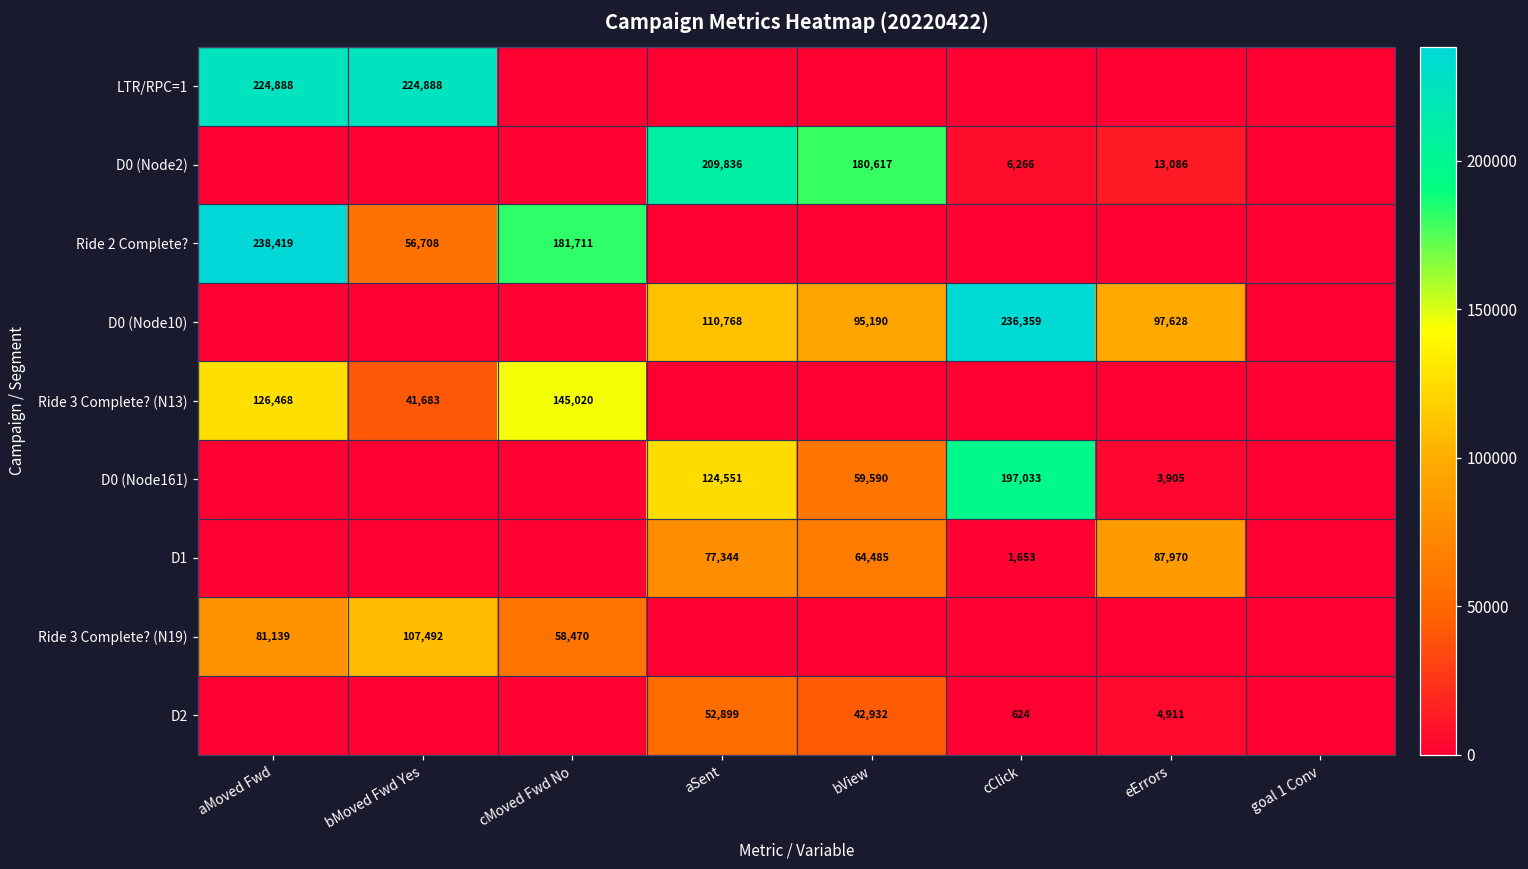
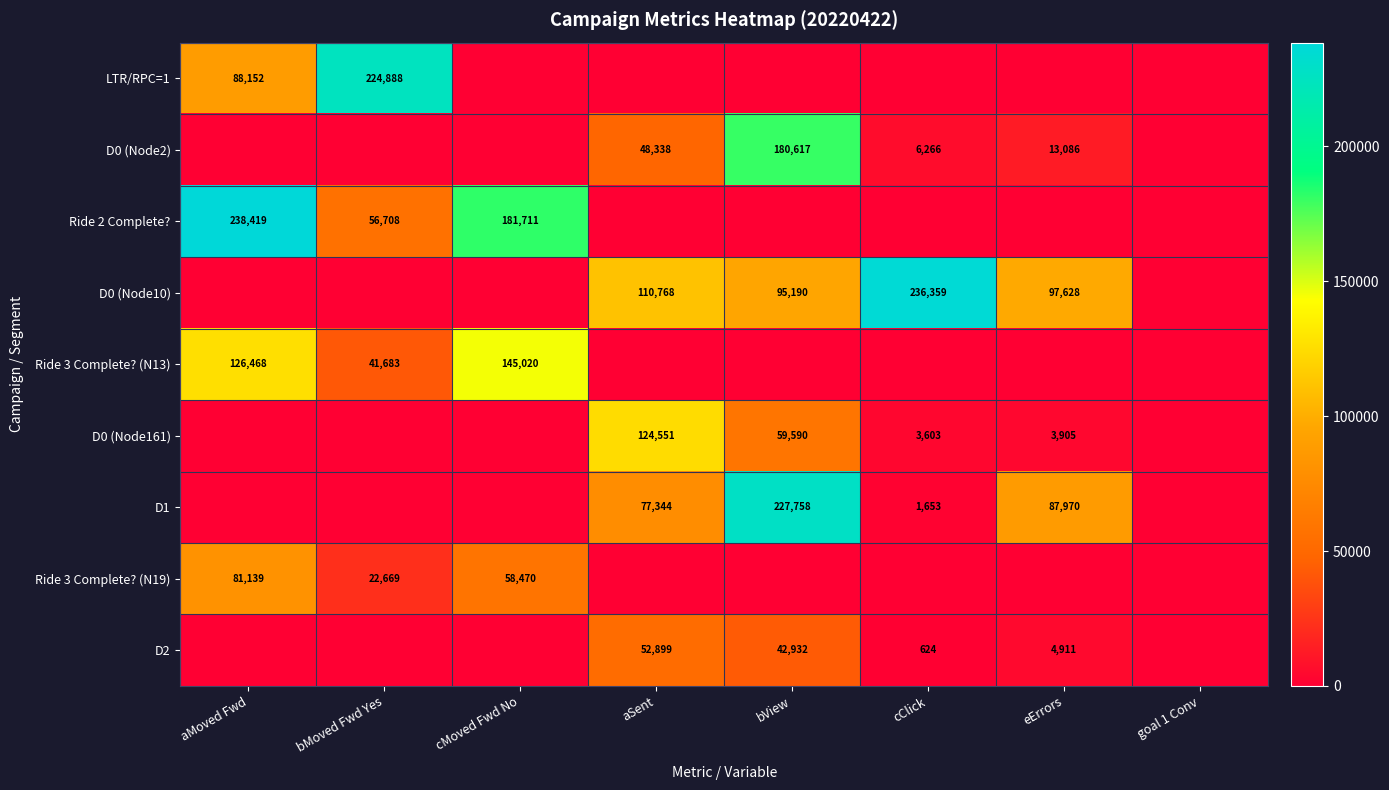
LTR/RPC=1, aMoved Fwd: 224,888 -> 88,152
D0 (Node2), aSent: 209,836 -> 48,338
D0 (Node161), cClick: 197,033 -> 3,603
D1, bView: 64,485 -> 227,758
Ride 3 Complete? (N19), bMoved Fwd Yes: 107,492 -> 22,669
